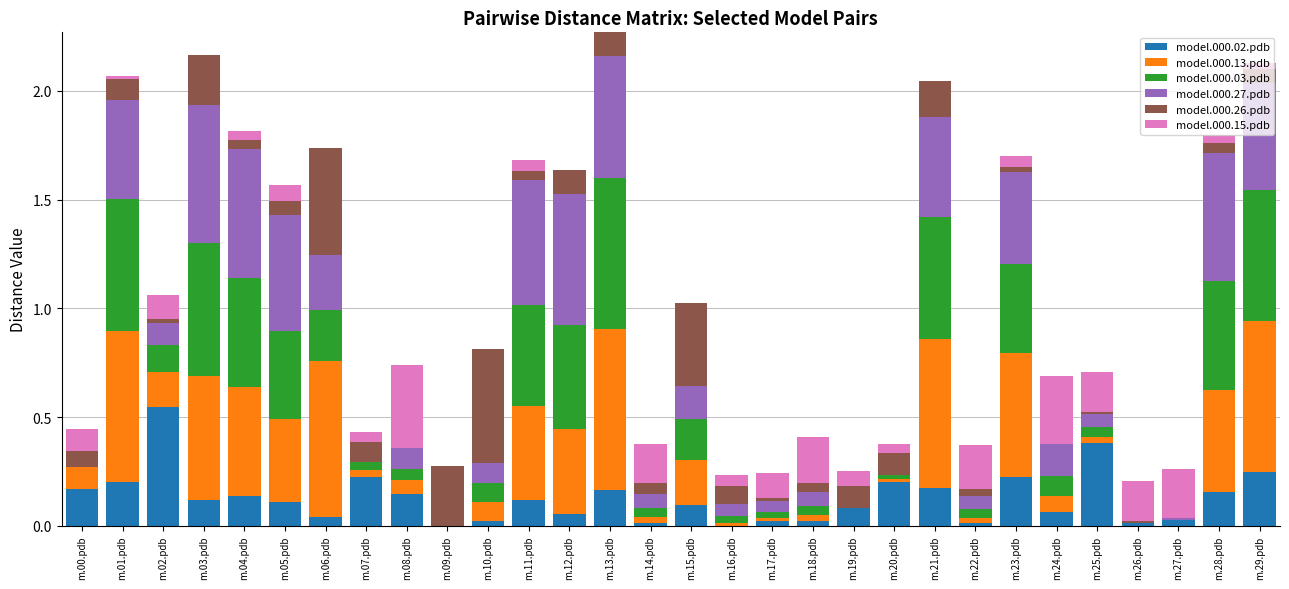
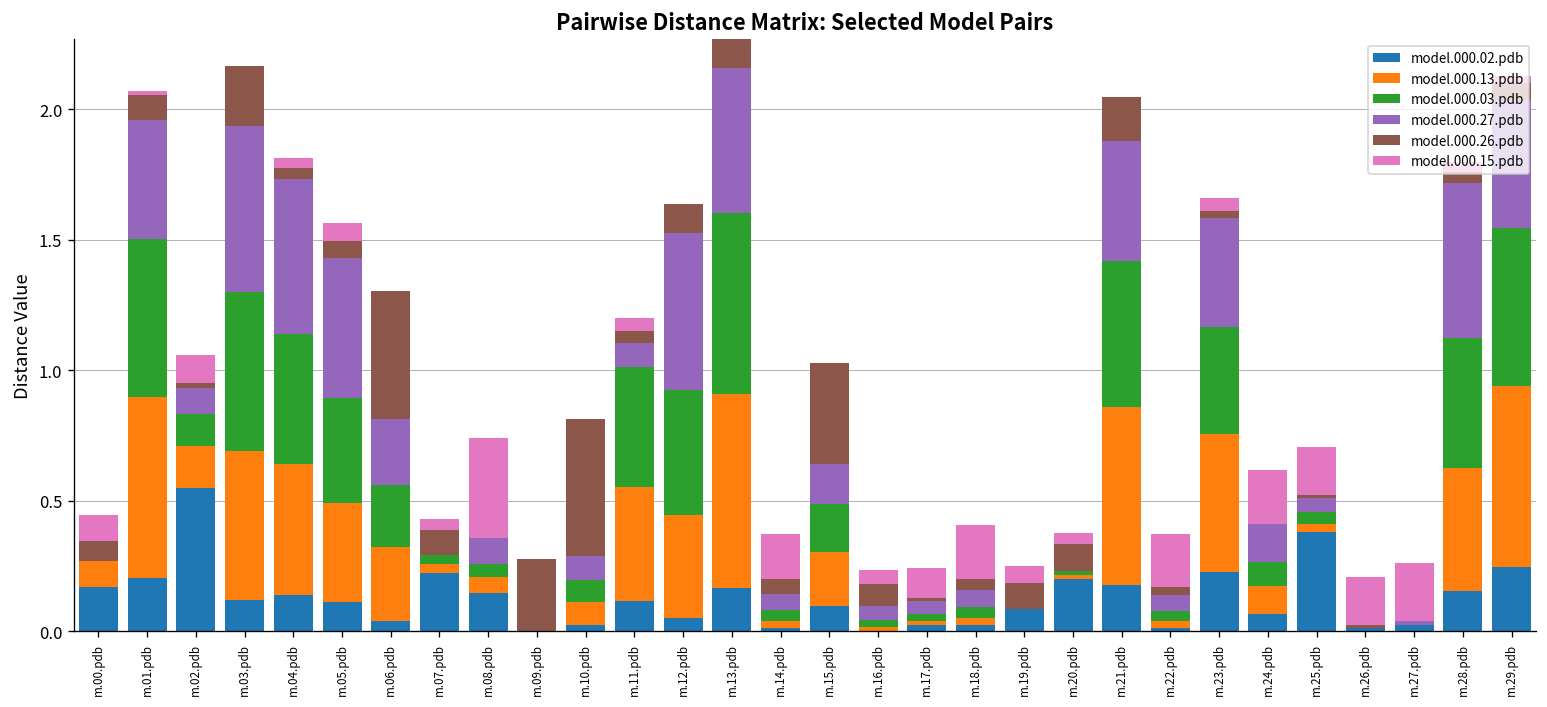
model.000.13.pdb, m.06.pdb: 0.72 -> 0.28
model.000.27.pdb, m.11.pdb: 0.58 -> 0.09
model.000.13.pdb, m.23.pdb: 0.57 -> 0.53
model.000.13.pdb, m.24.pdb: 0.07 -> 0.11
model.000.15.pdb, m.24.pdb: 0.32 -> 0.21
